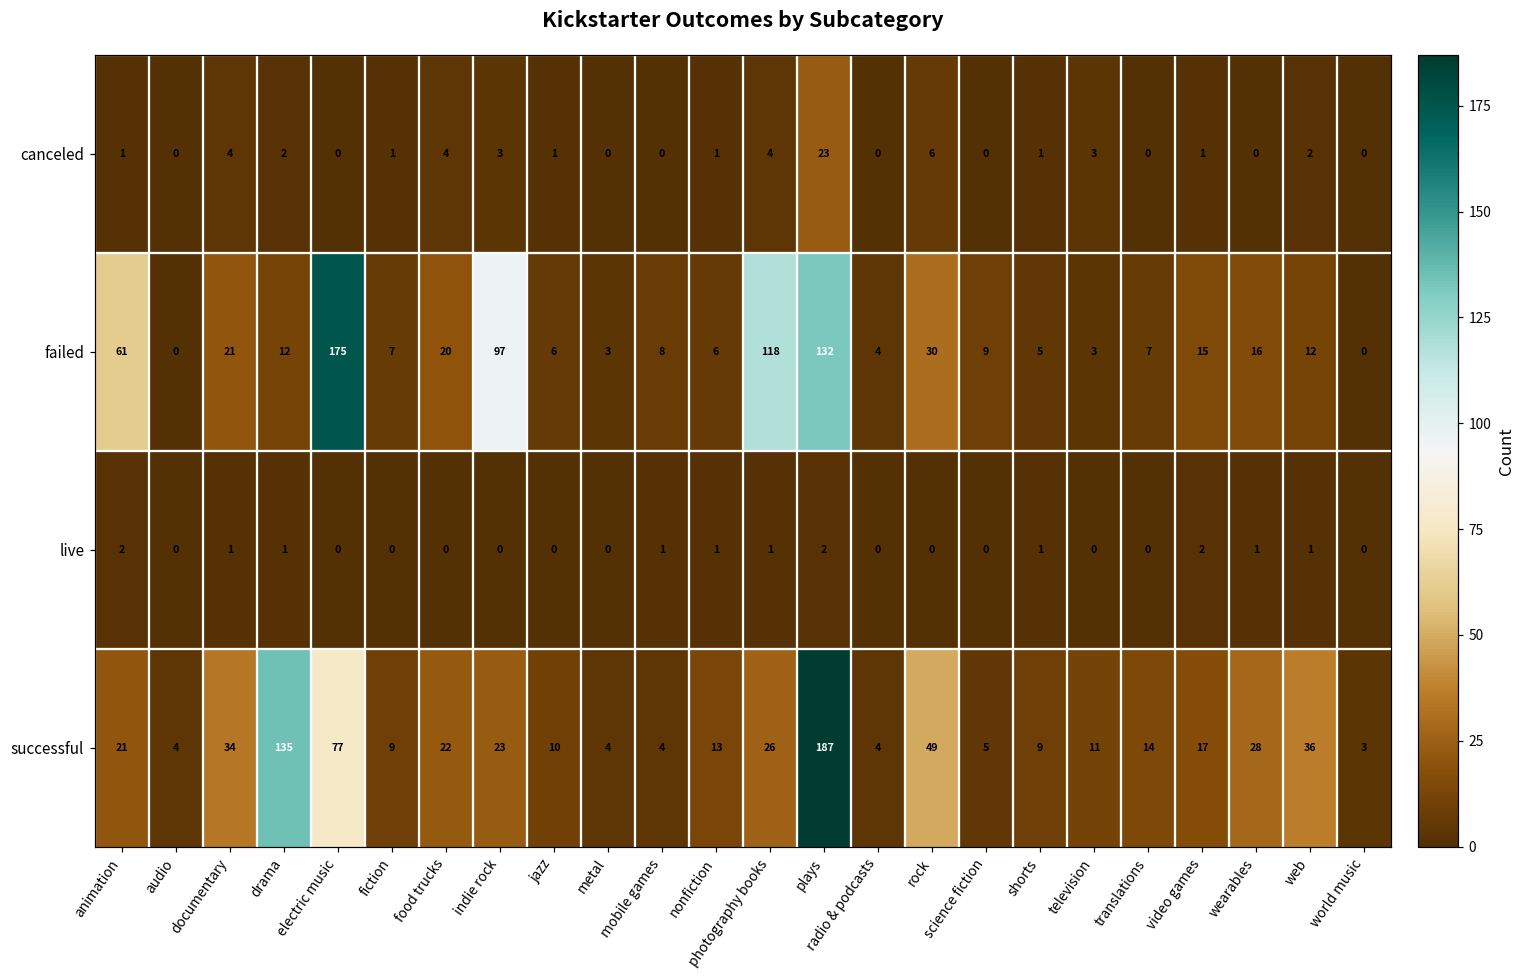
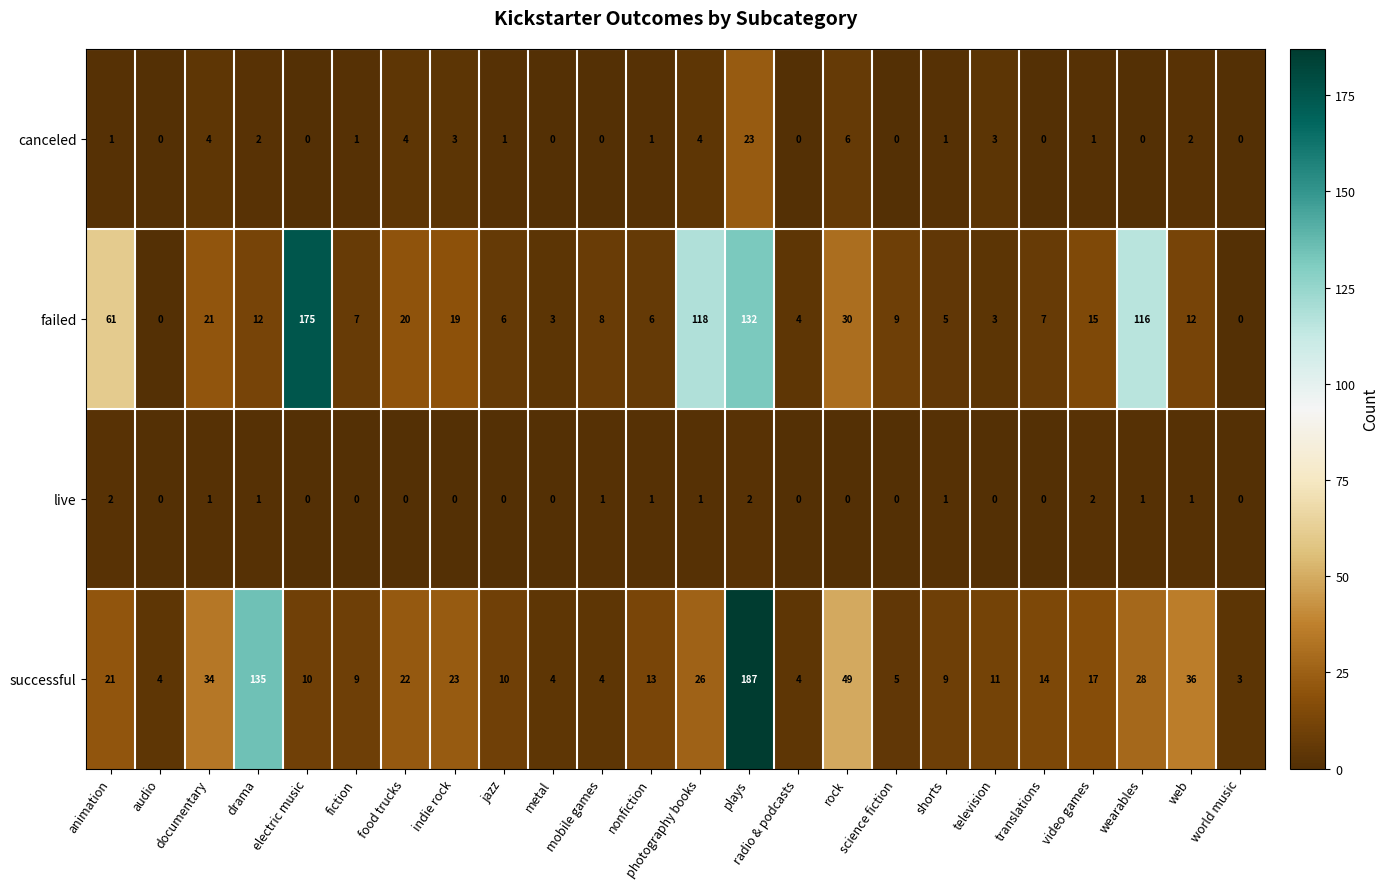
failed, indie rock: 97 -> 19
failed, wearables: 16 -> 116
successful, electric music: 77 -> 10
